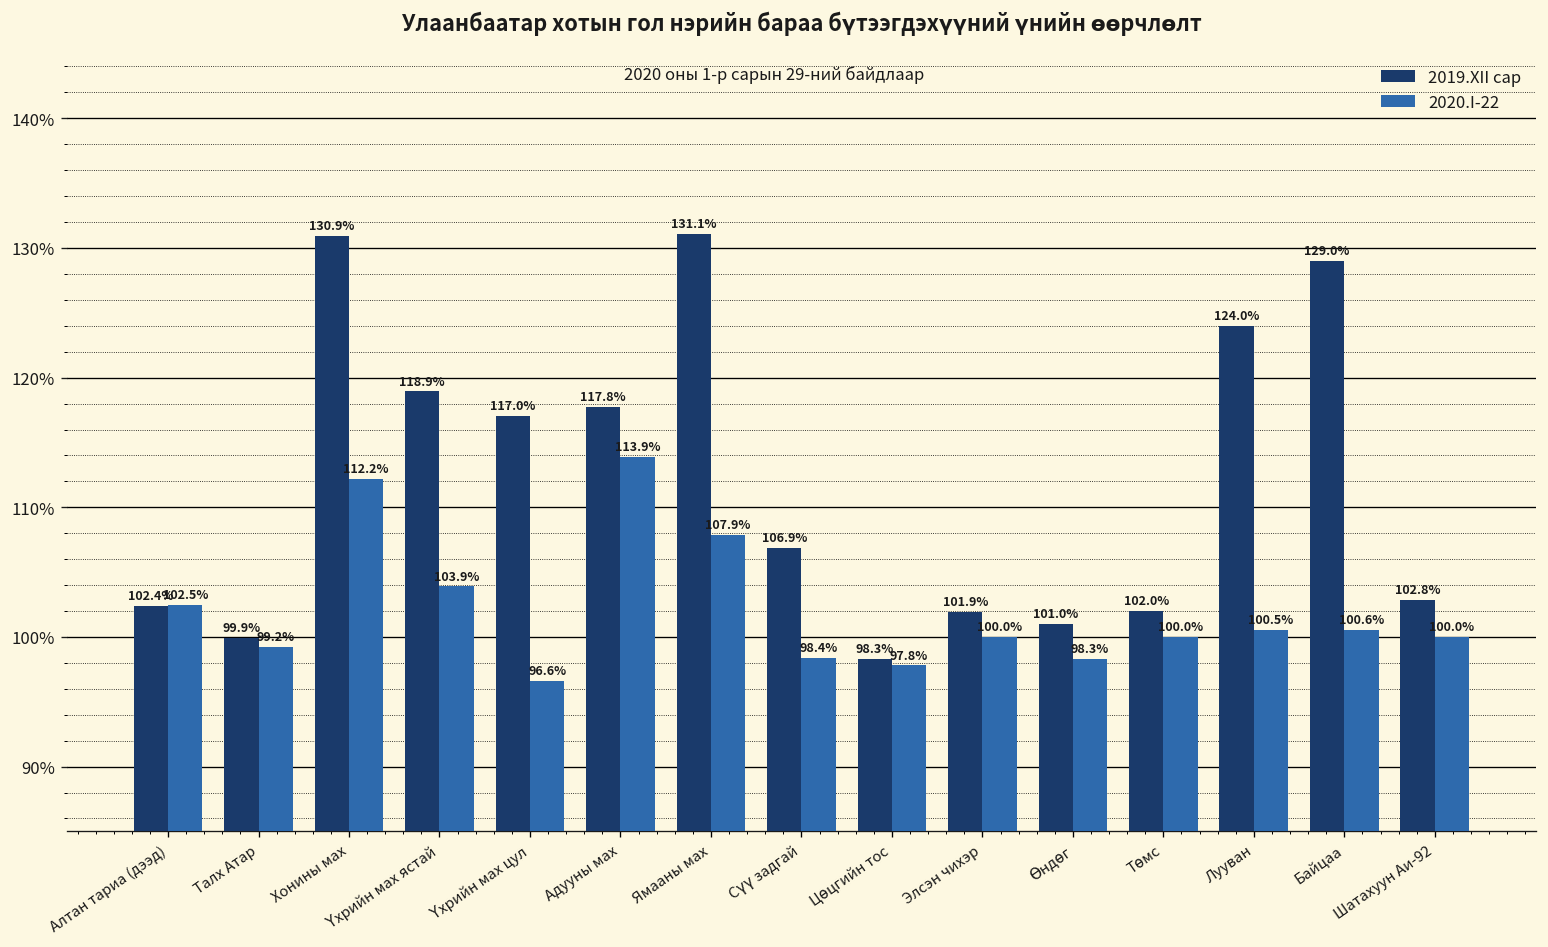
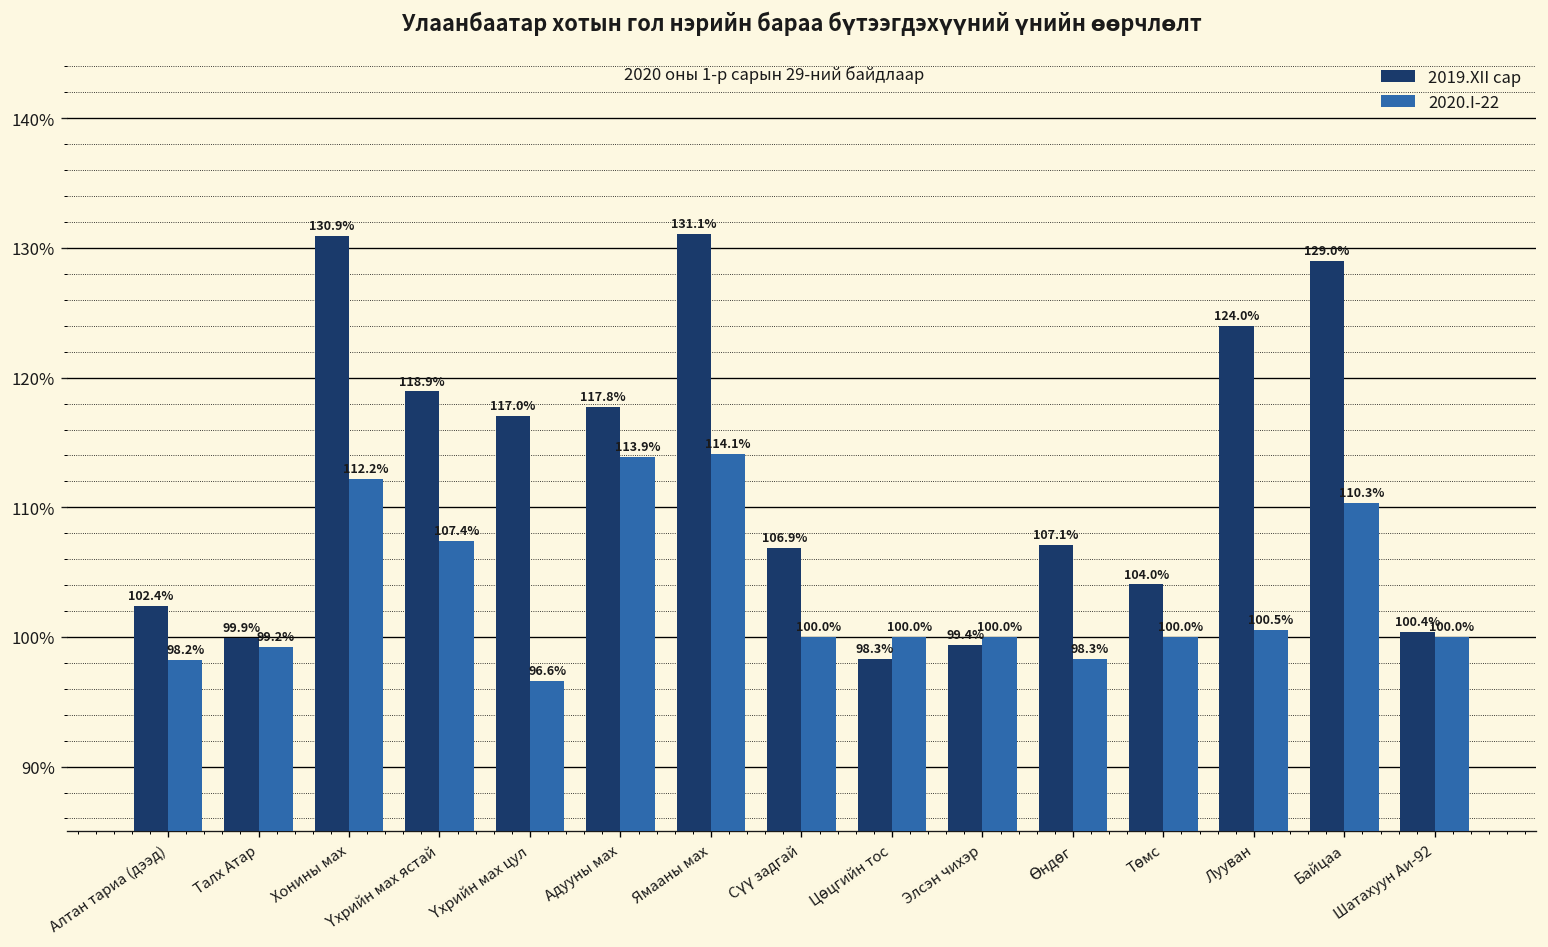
2020.I-22, Алтан тариа (дээд): 102.5% -> 98.2%
2020.I-22, Үхрийн мах ястай: 103.9% -> 107.4%
2020.I-22, Ямааны мах: 107.9% -> 114.1%
2020.I-22, Сүү задгай: 98.4% -> 100.0%
2020.I-22, Цөцгийн тос: 97.8% -> 100.0%
2019.XII сар, Элсэн чихэр: 101.9% -> 99.4%
2019.XII сар, Өндөг: 101.0% -> 107.1%
2019.XII сар, Төмс: 102.0% -> 104.0%
2020.I-22, Байцаа: 100.6% -> 110.3%
2019.XII сар, Шатахуун Аи-92: 102.8% -> 100.4%
